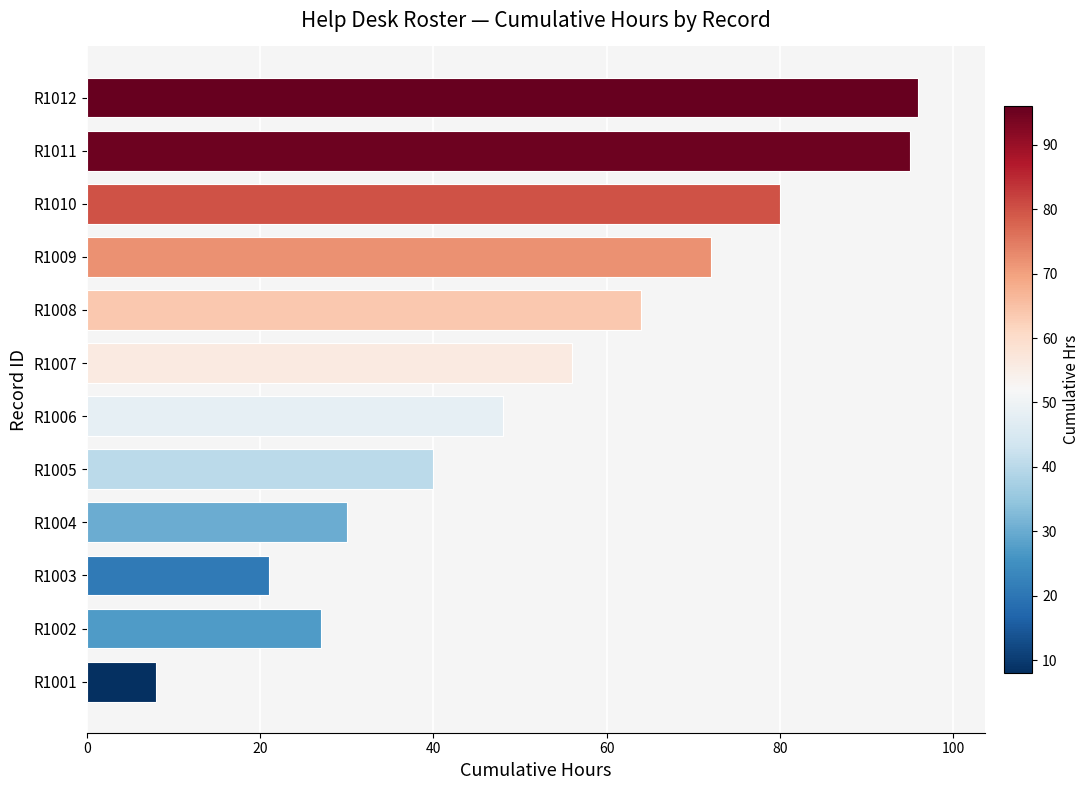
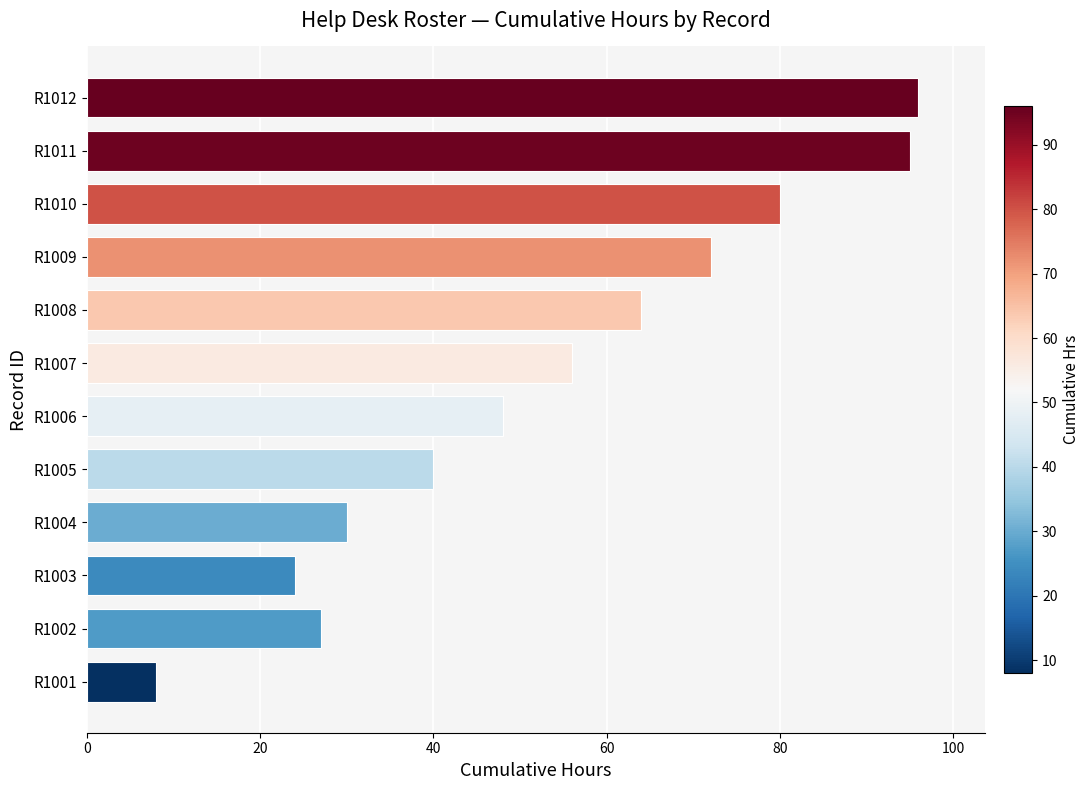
R1003: 21 -> 24
